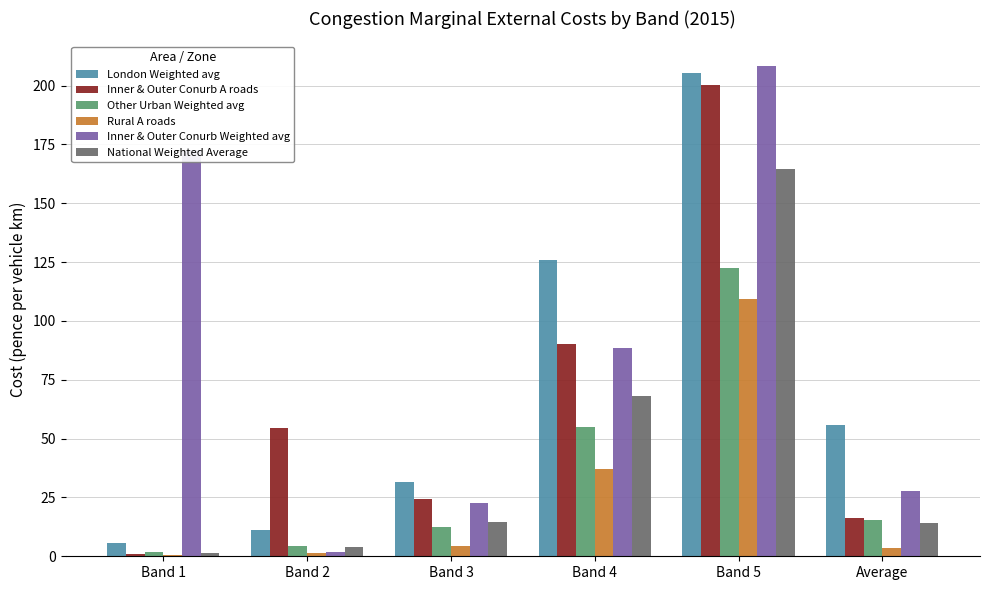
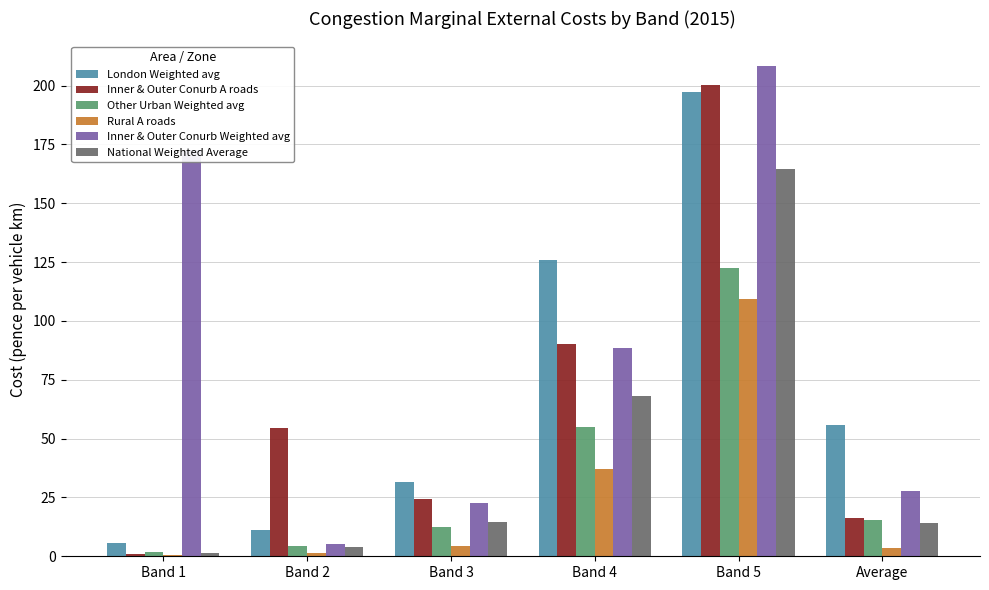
Inner & Outer Conurb Weighted avg, Band 2: 2 -> 5
London Weighted avg, Band 5: 205 -> 197
